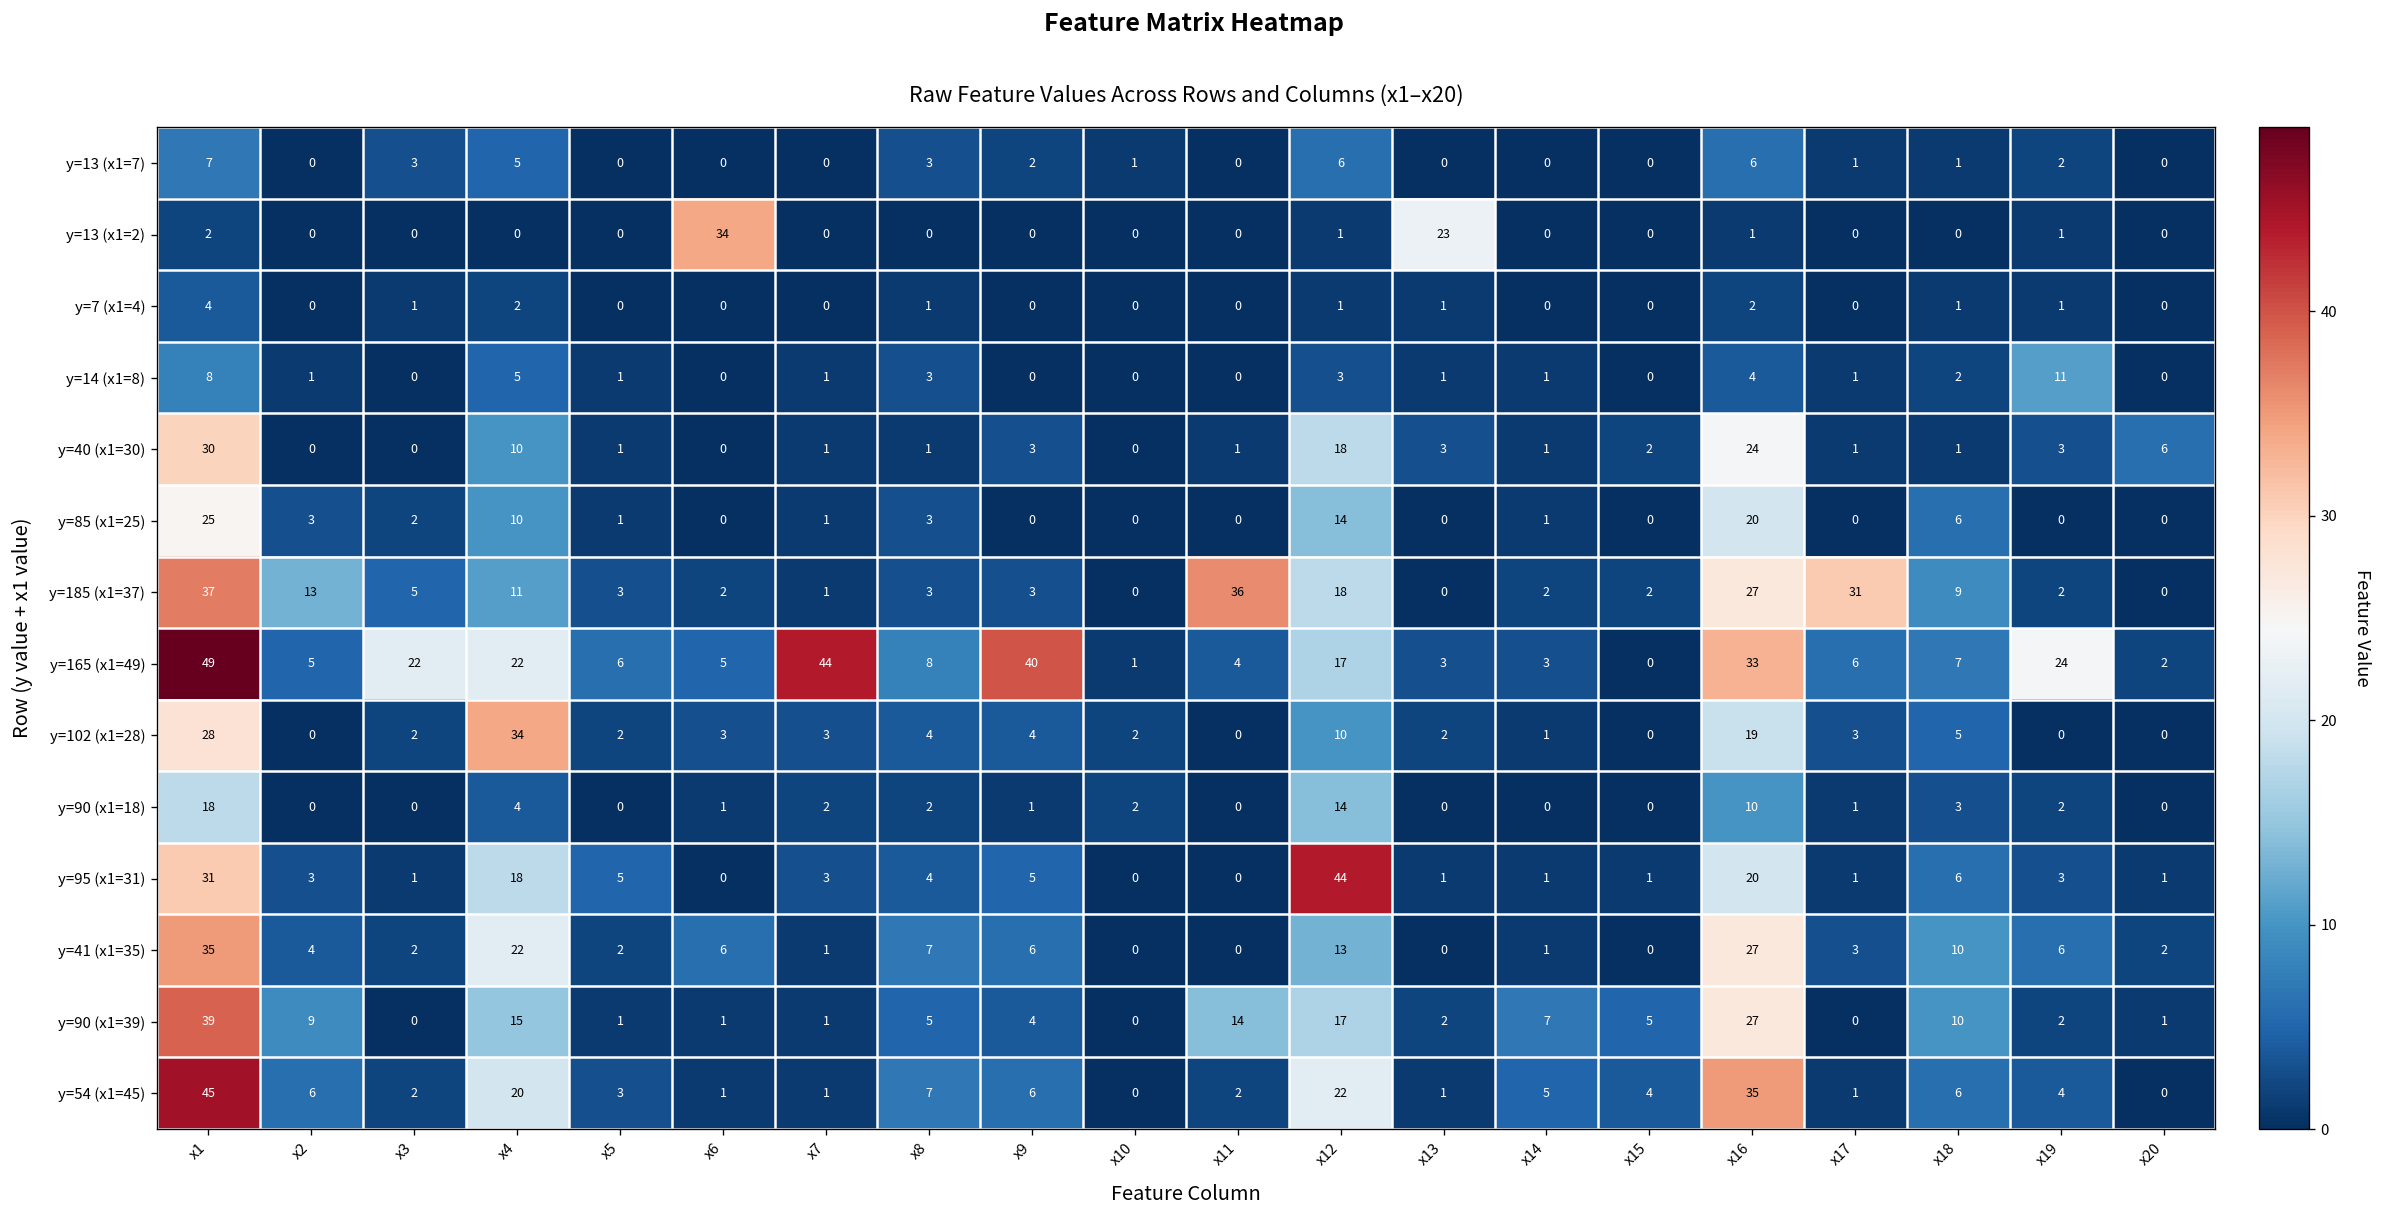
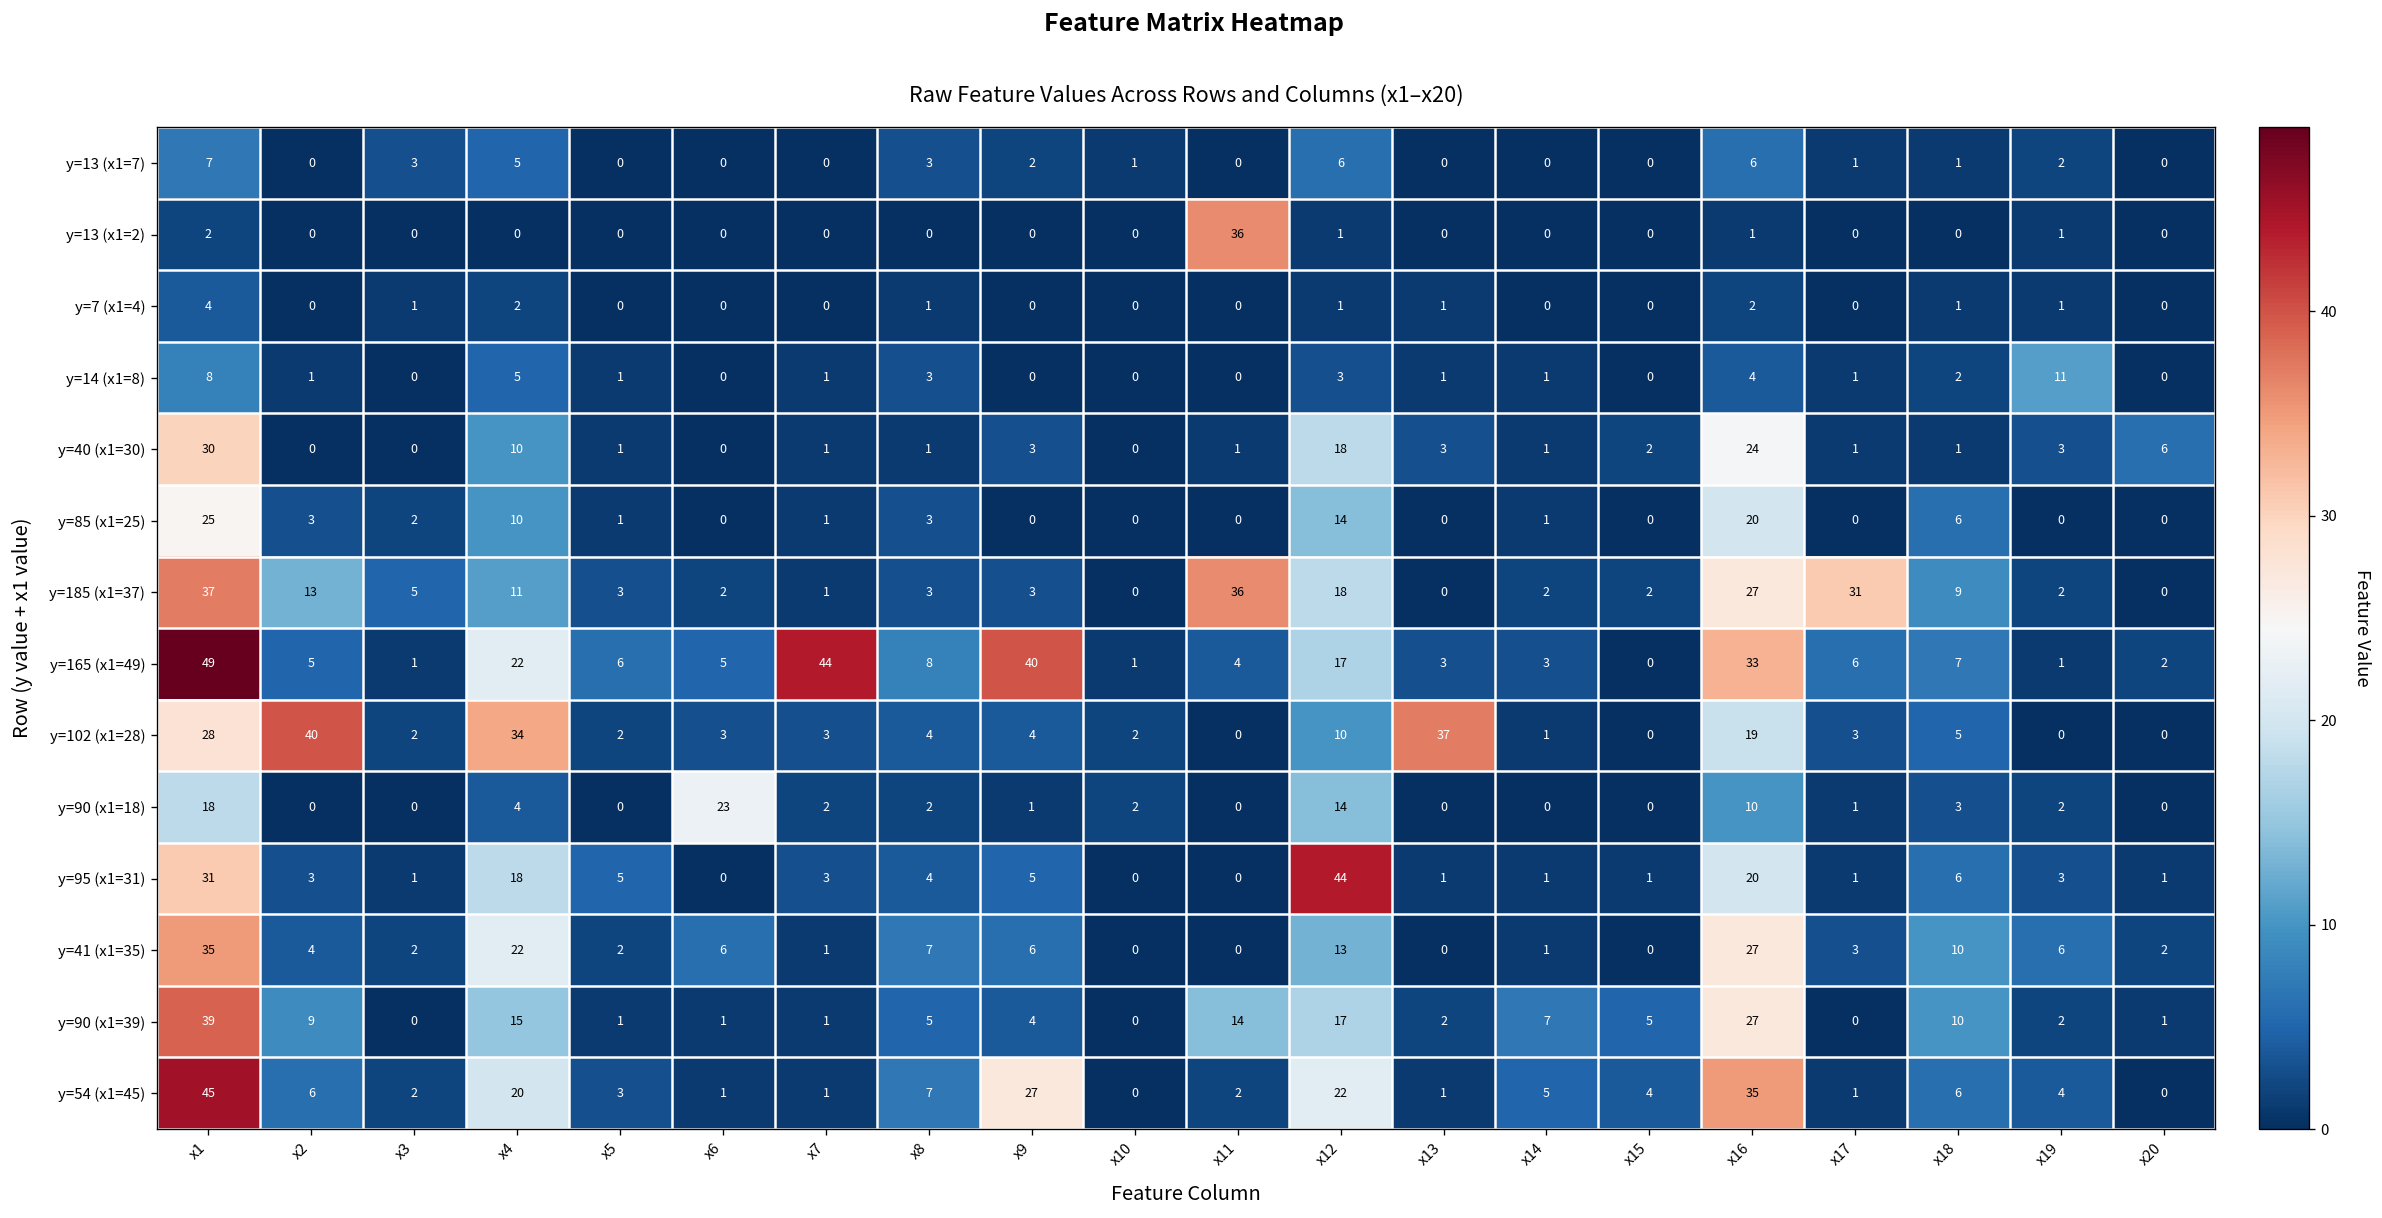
y=13 (x1=2), x6: 34 -> 0
y=13 (x1=2), x11: 0 -> 36
y=13 (x1=2), x13: 23 -> 0
y=165 (x1=49), x3: 22 -> 1
y=165 (x1=49), x19: 24 -> 1
y=102 (x1=28), x2: 0 -> 40
y=102 (x1=28), x13: 2 -> 37
y=90 (x1=18), x6: 1 -> 23
y=54 (x1=45), x9: 6 -> 27
